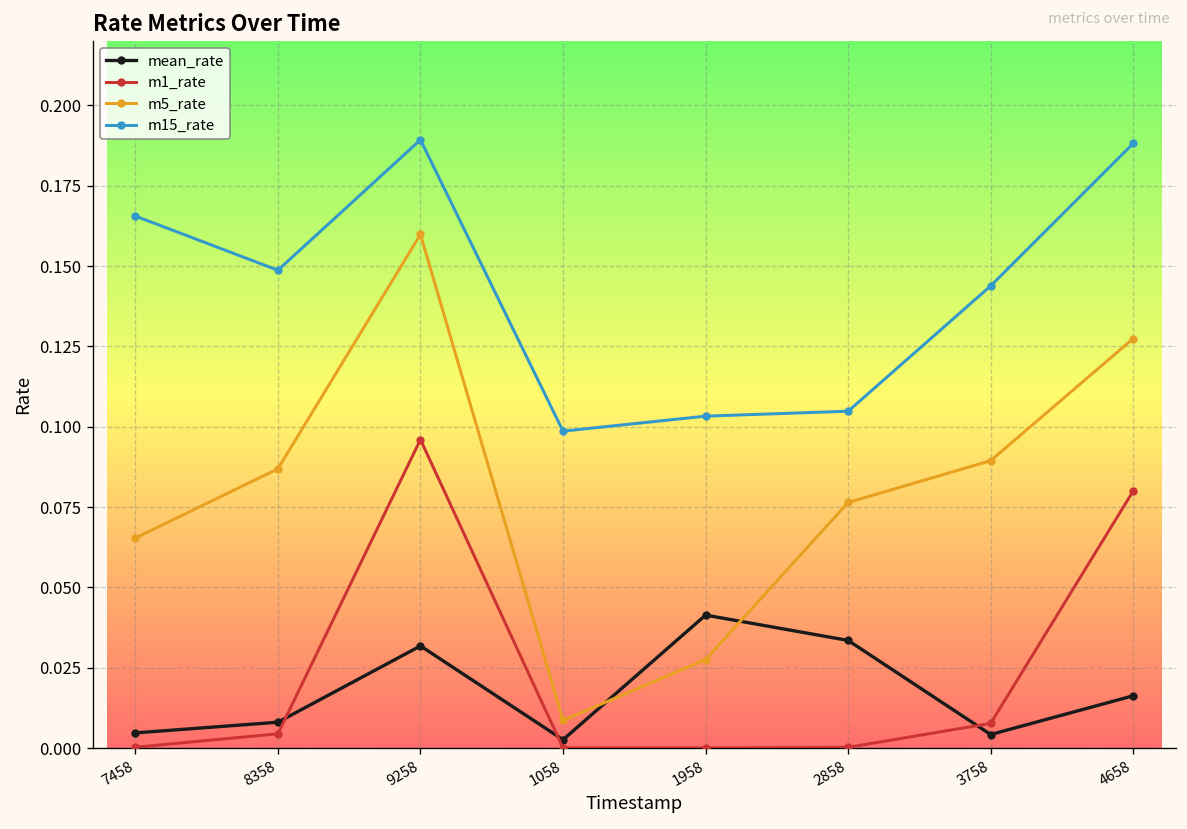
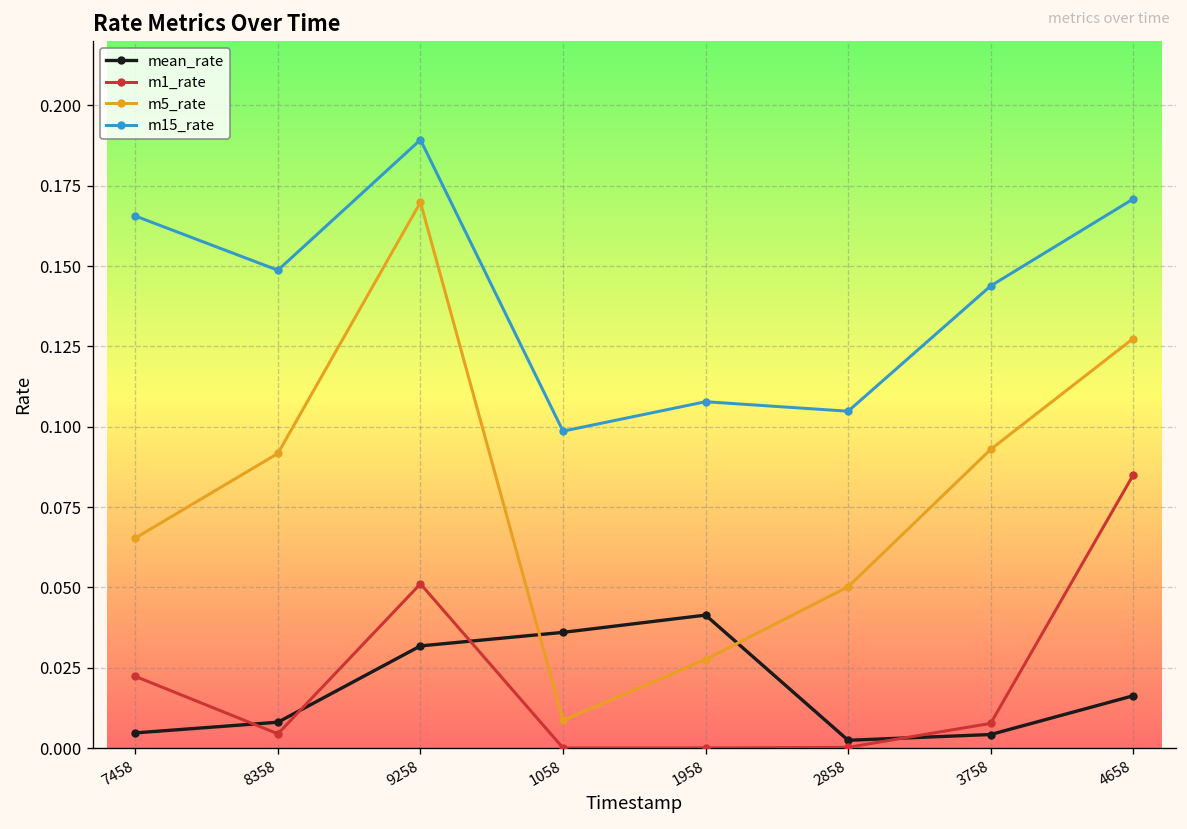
m1_rate, 7458: 0.000 -> 0.022
m5_rate, 8358: 0.087 -> 0.092
m1_rate, 9258: 0.096 -> 0.051
m5_rate, 9258: 0.160 -> 0.170
mean_rate, 1058: 0.003 -> 0.036
m15_rate, 1958: 0.103 -> 0.108
mean_rate, 2858: 0.033 -> 0.002
m5_rate, 2858: 0.076 -> 0.050
m5_rate, 3758: 0.089 -> 0.093
m1_rate, 4658: 0.080 -> 0.085
m15_rate, 4658: 0.188 -> 0.171
